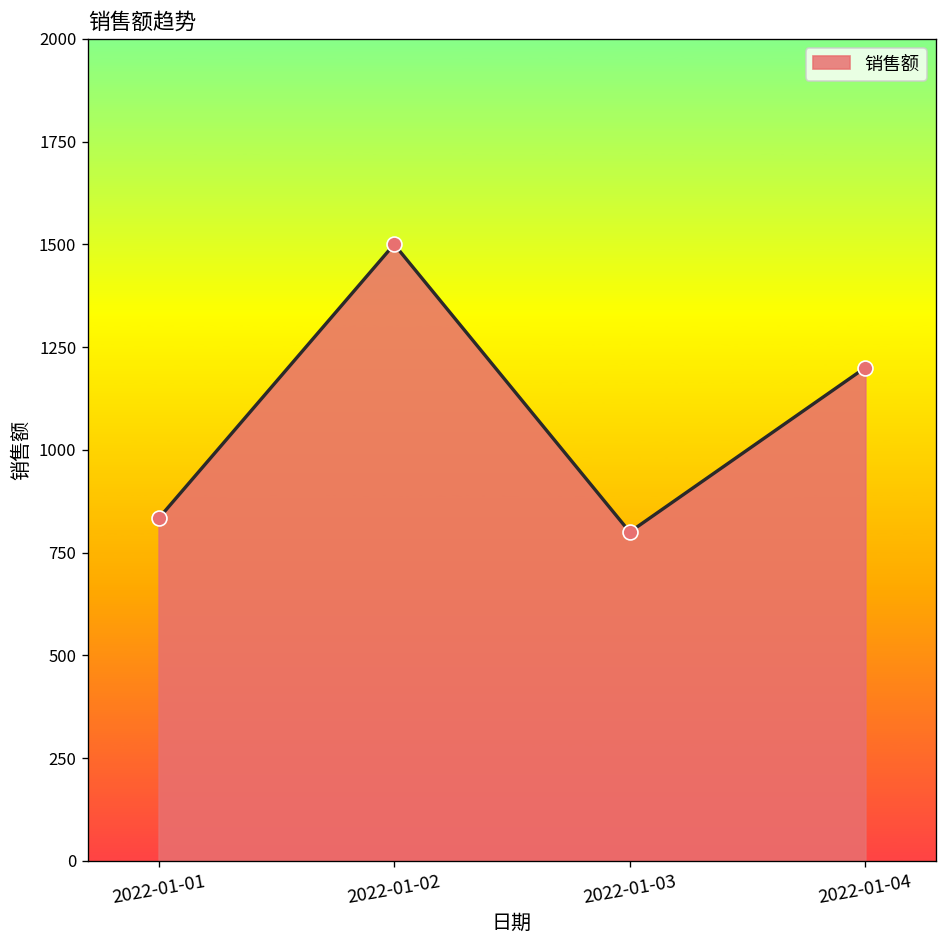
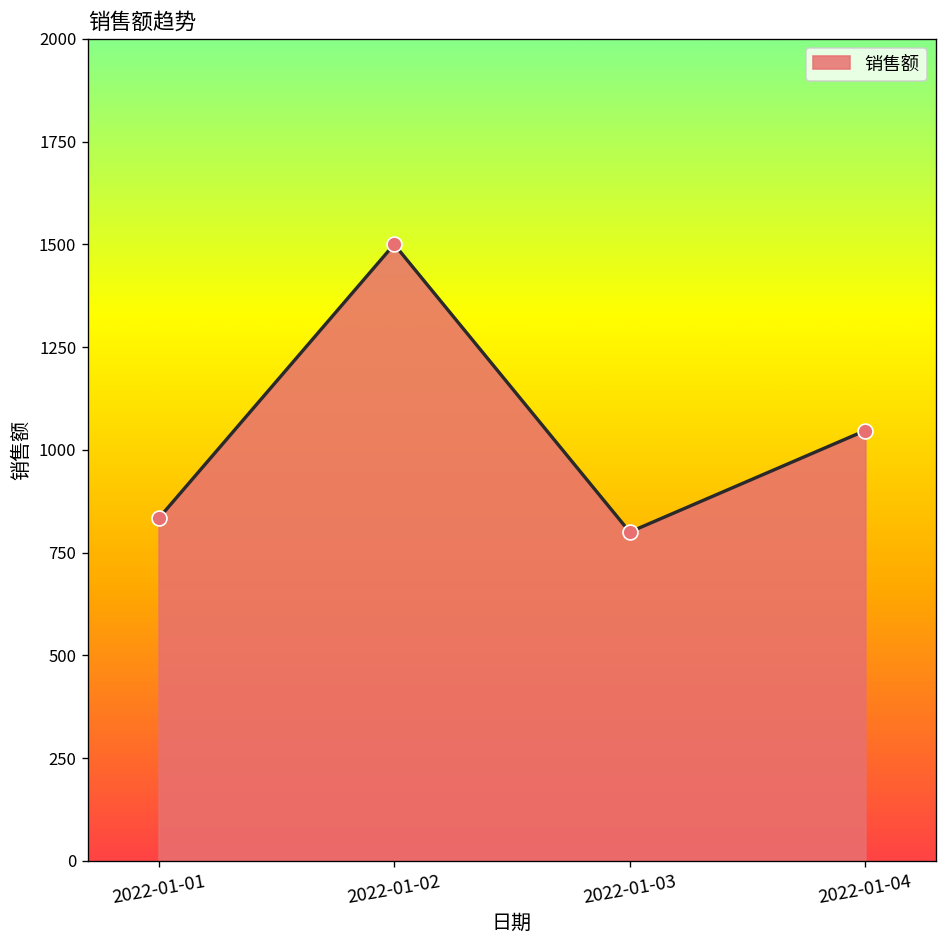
2022-01-04: 1200 -> 1050
